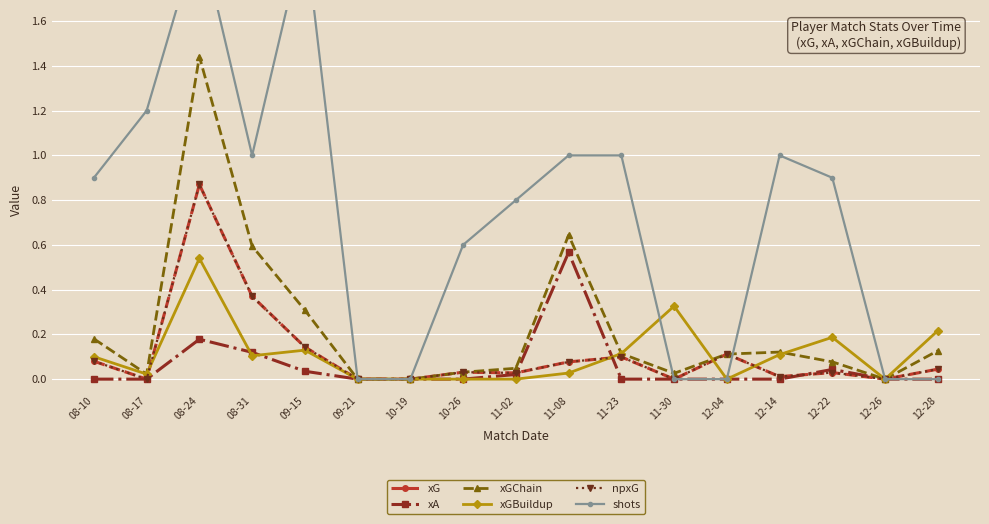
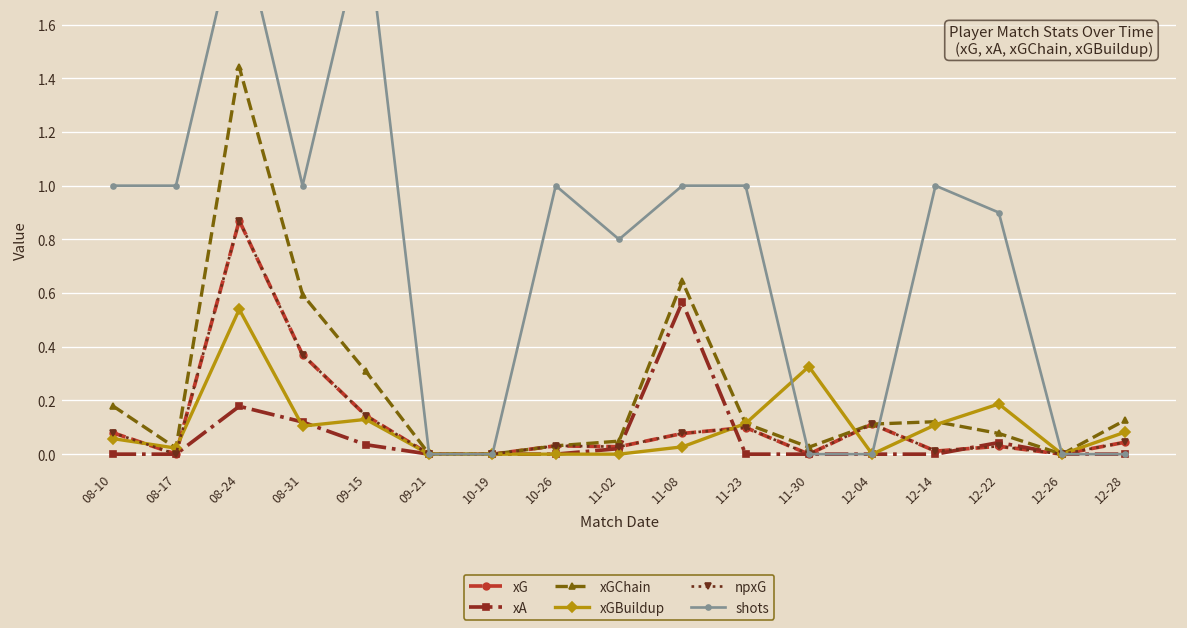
xGBuildup, 08-10: 0.10 -> 0.06
shots, 08-10: 0.9 -> 1.0
shots, 08-17: 1.2 -> 1.0
shots, 10-26: 0.6 -> 1.0
xGBuildup, 12-28: 0.22 -> 0.08
